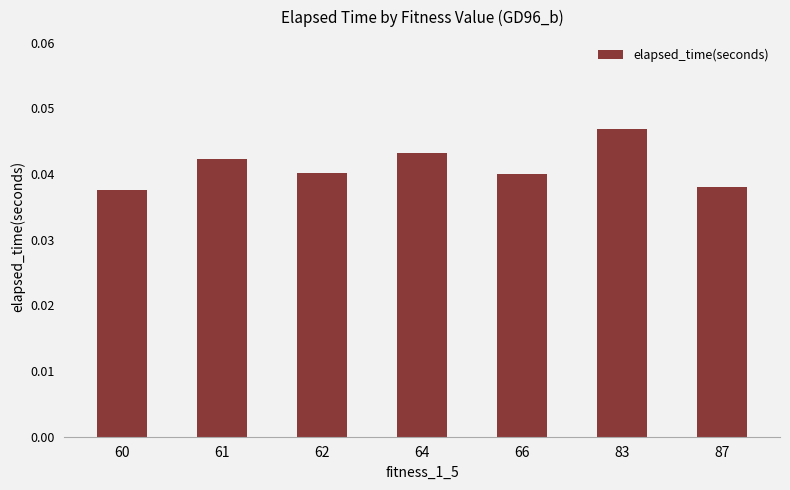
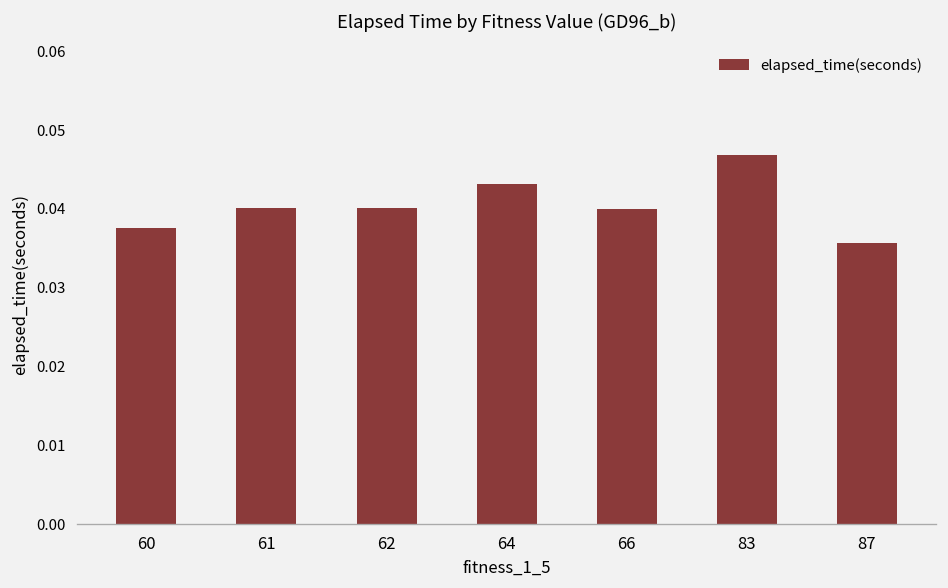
61: 0.042 -> 0.040
87: 0.038 -> 0.036
